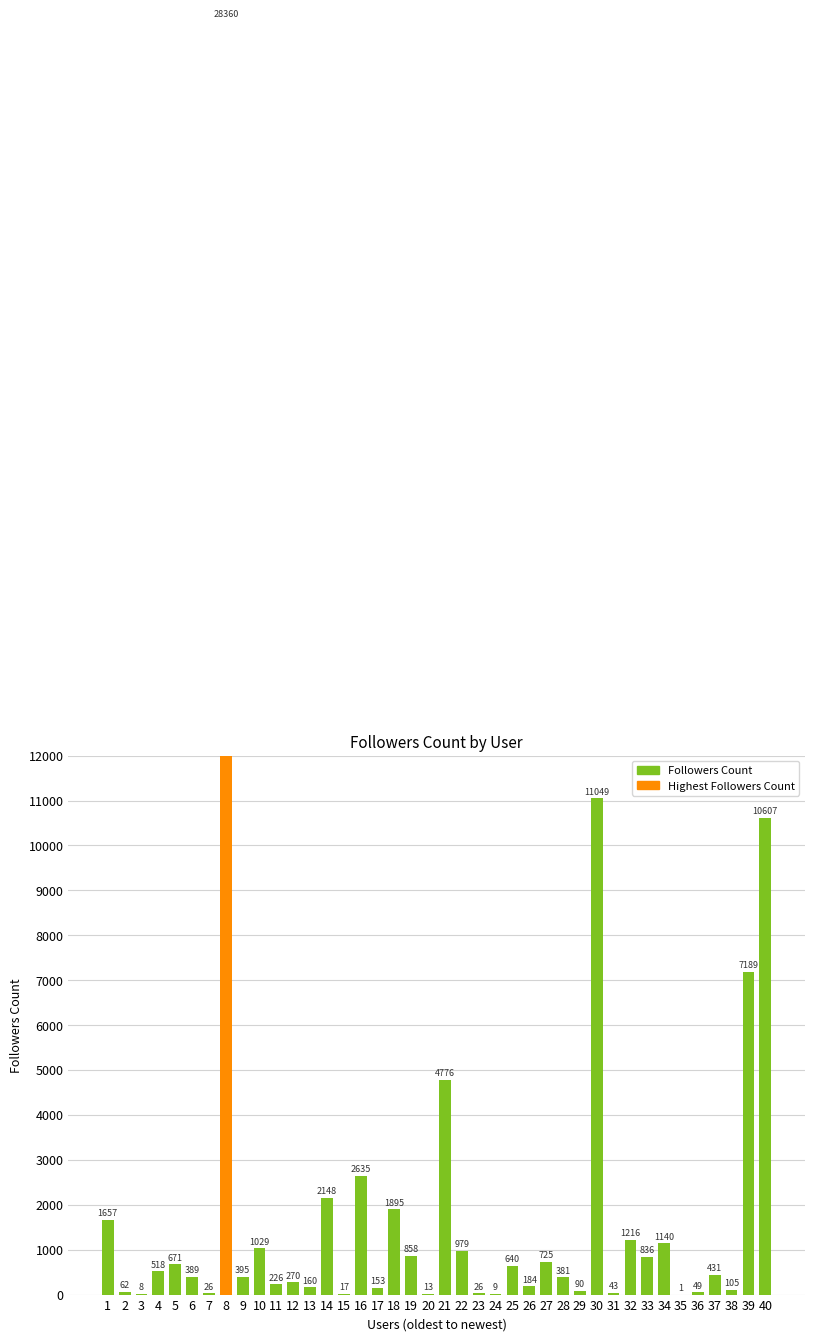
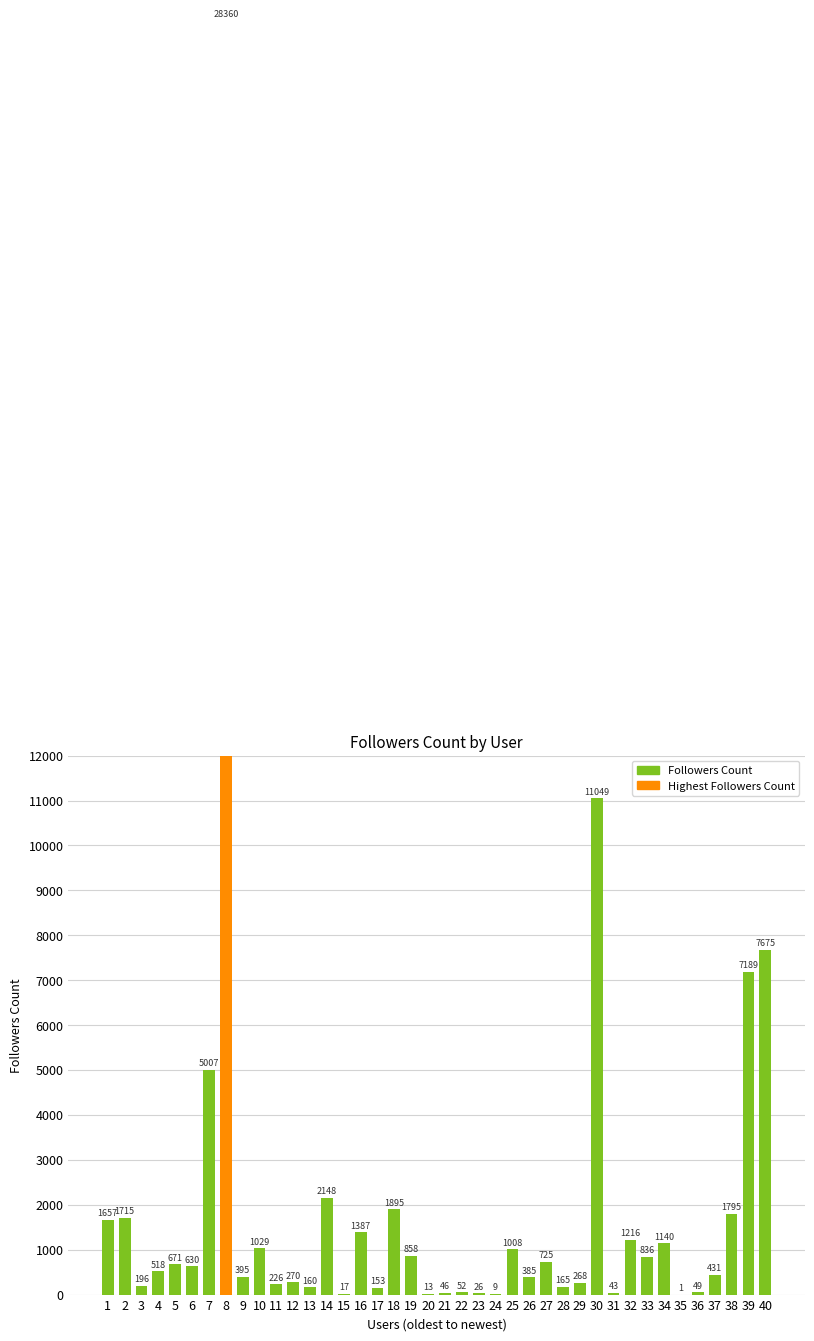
2: 62 -> 1715
3: 8 -> 196
6: 389 -> 630
7: 26 -> 5007
16: 2635 -> 1387
21: 4776 -> 46
22: 979 -> 52
25: 640 -> 1008
26: 184 -> 385
28: 381 -> 165
29: 90 -> 268
38: 105 -> 1795
40: 10607 -> 7675
